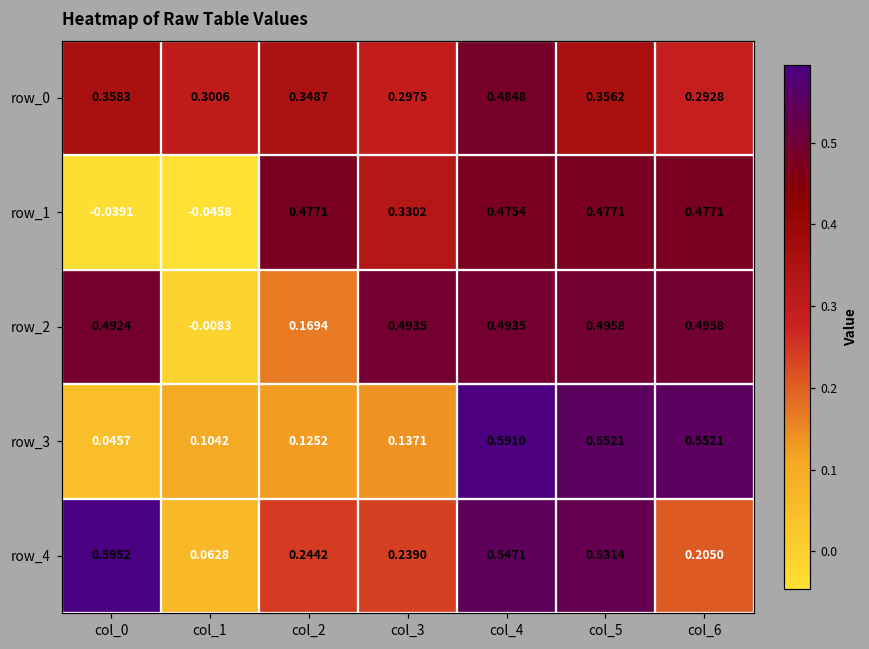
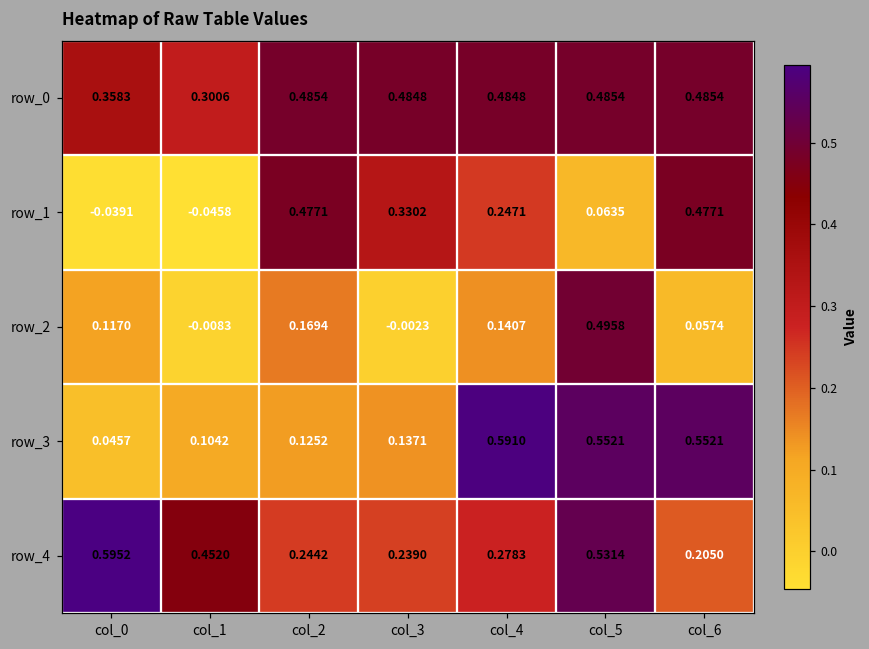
row_0, col_2: 0.3487 -> 0.4854
row_0, col_3: 0.2975 -> 0.4848
row_0, col_5: 0.3562 -> 0.4854
row_0, col_6: 0.2928 -> 0.4854
row_1, col_4: 0.4754 -> 0.2471
row_1, col_5: 0.4771 -> 0.0635
row_2, col_0: 0.4924 -> 0.1170
row_2, col_3: 0.4935 -> -0.0023
row_2, col_4: 0.4935 -> 0.1407
row_2, col_6: 0.4958 -> 0.0574
row_4, col_1: 0.0628 -> 0.4520
row_4, col_4: 0.5471 -> 0.2783
